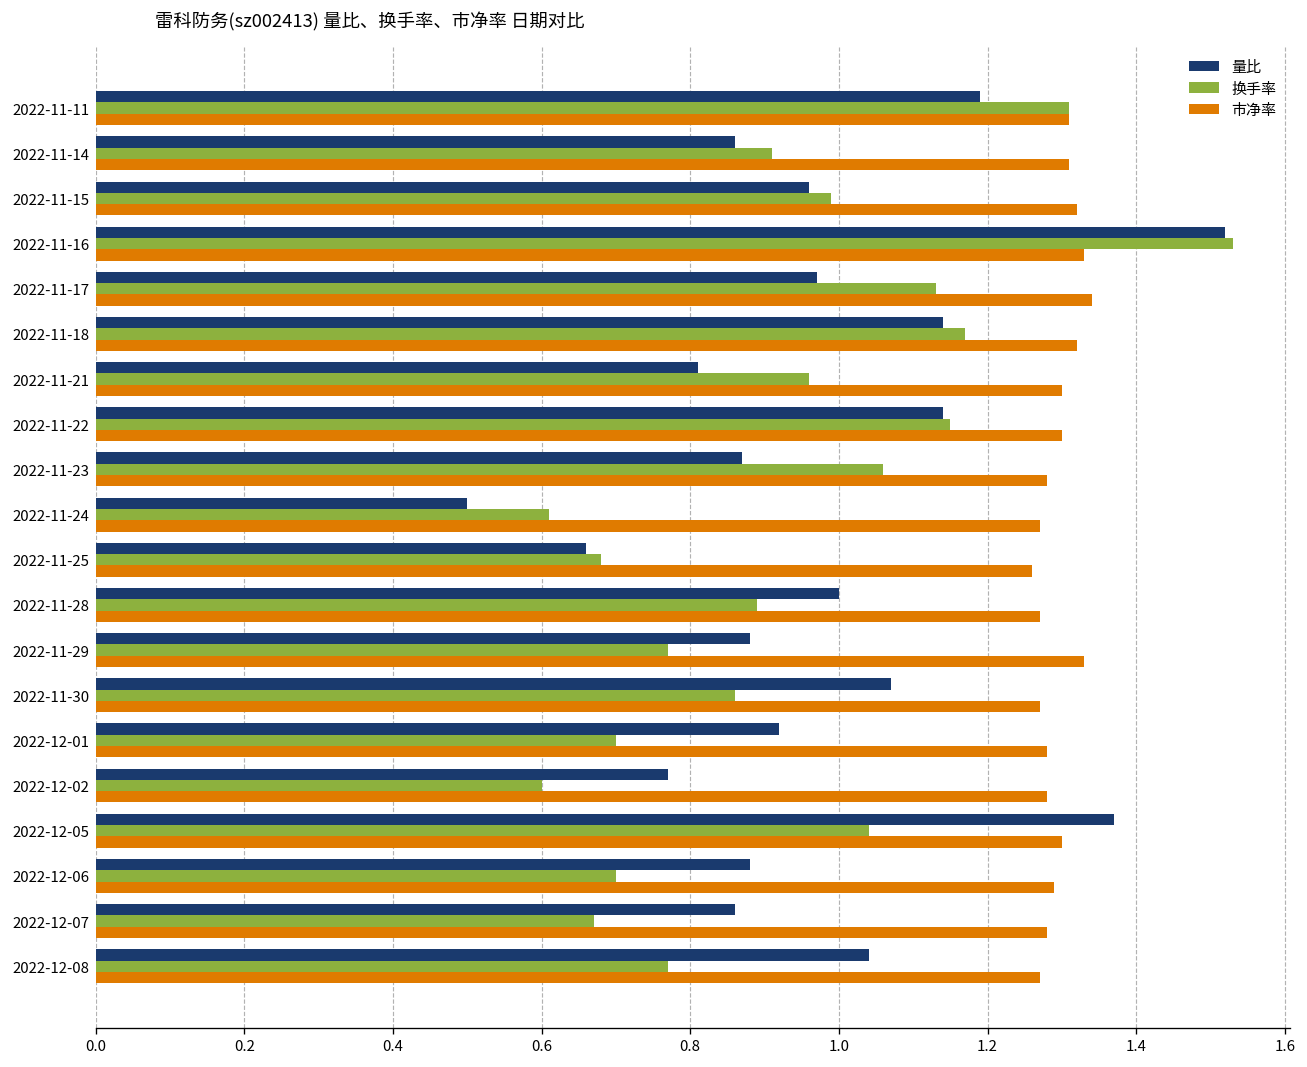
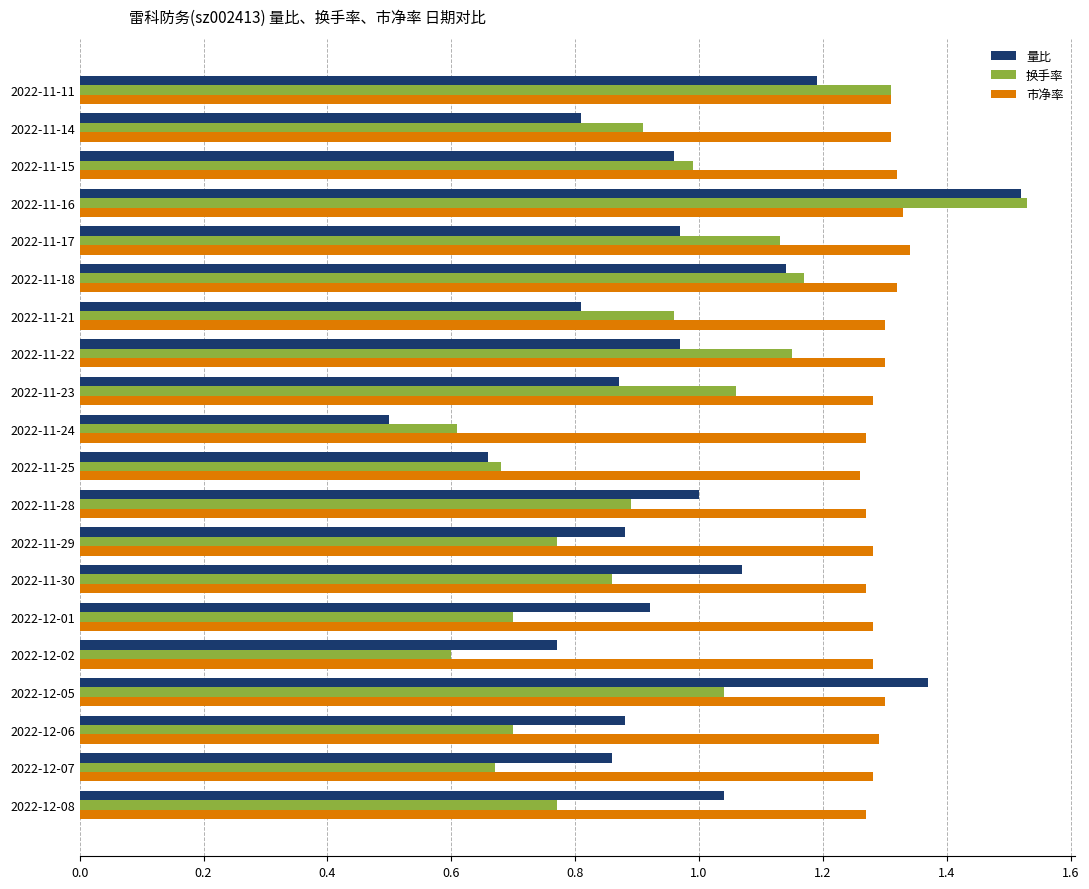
量比, 2022-11-14: 0.86 -> 0.81
量比, 2022-11-22: 1.14 -> 0.97
市净率, 2022-11-29: 1.33 -> 1.28
